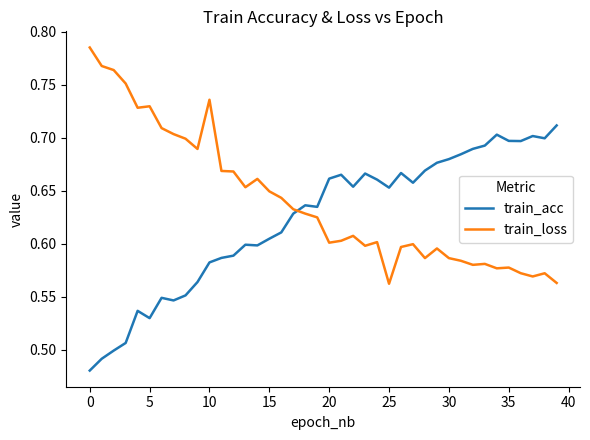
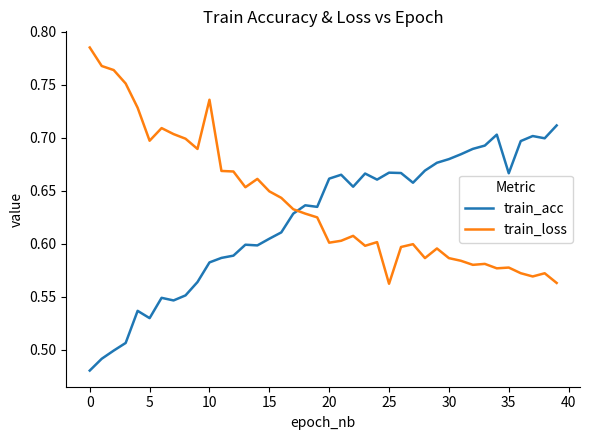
train_loss, 5: 0.730 -> 0.697
train_acc, 25: 0.653 -> 0.667
train_acc, 35: 0.697 -> 0.667
